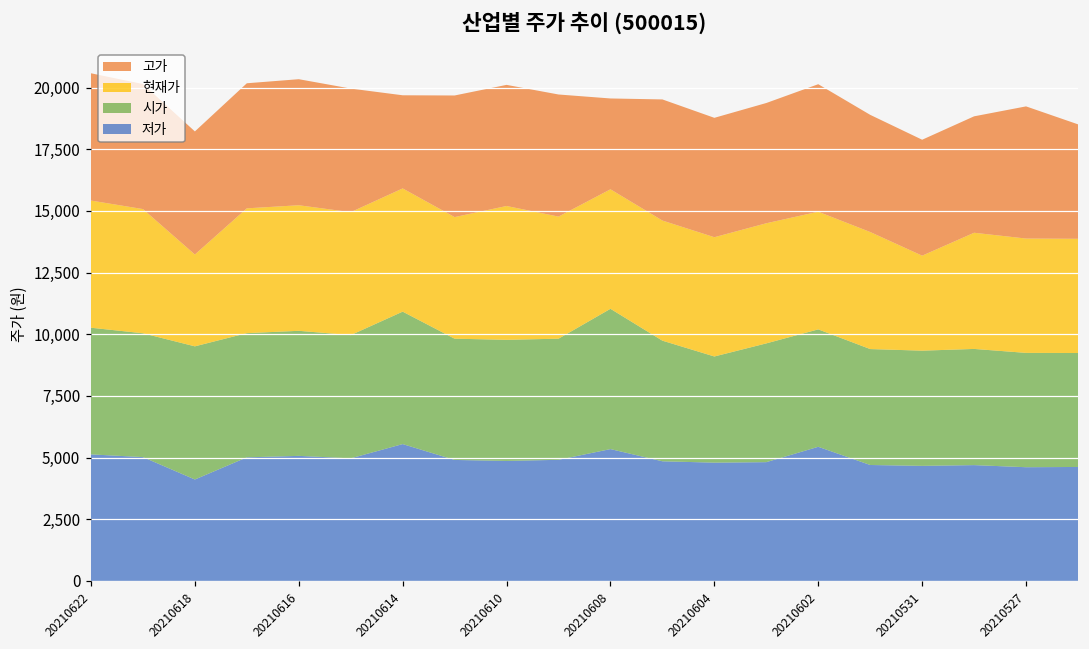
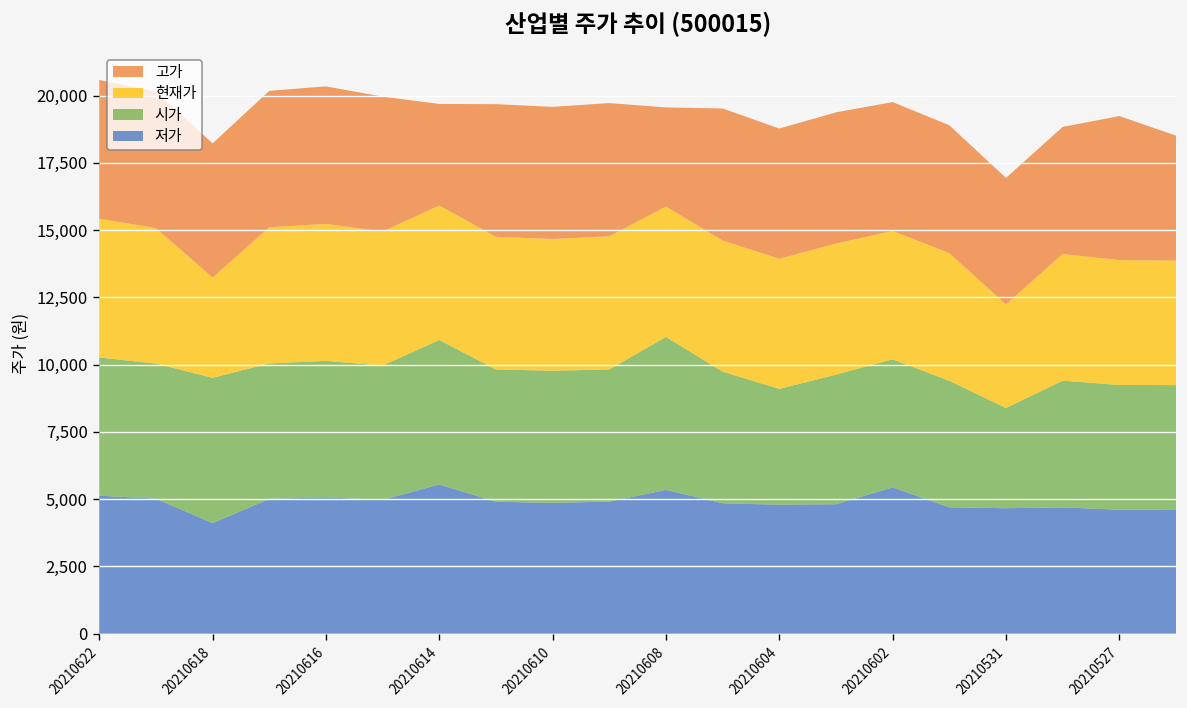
현재가, 20210610: 5,400 -> 4,900
고가, 20210602: 5,200 -> 4,800
시가, 20210531: 4,700 -> 3,700
